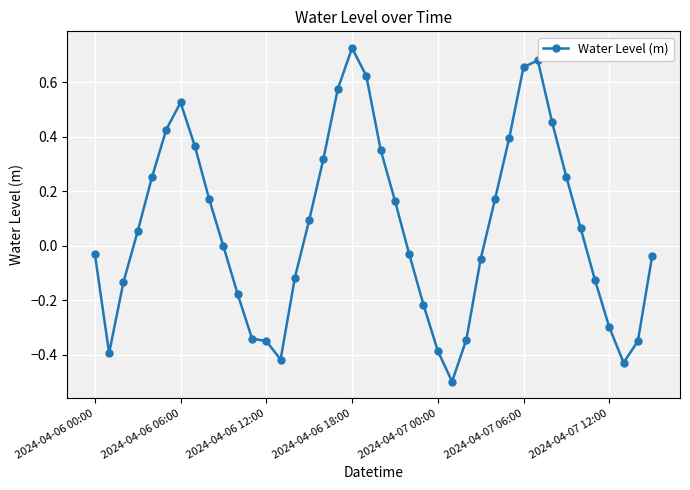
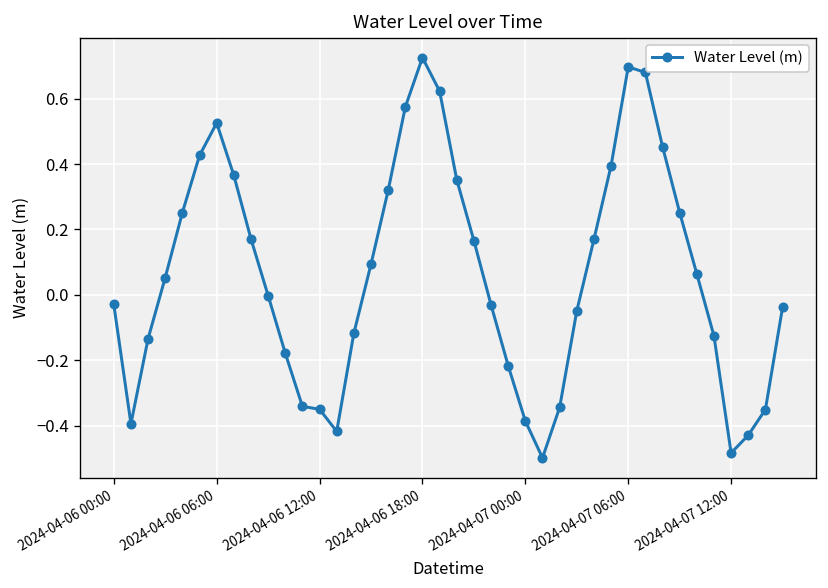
2024-04-07 06:00: 0.66 -> 0.70
2024-04-07 12:00: -0.30 -> -0.48
